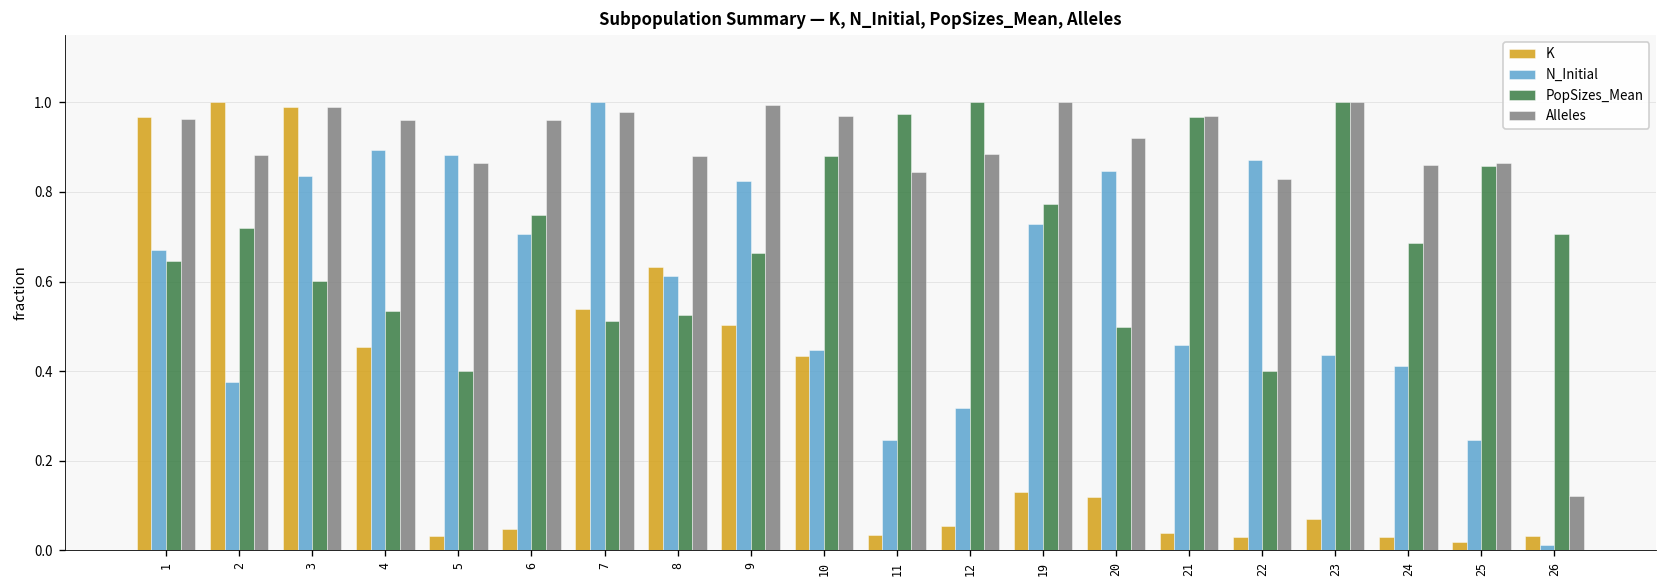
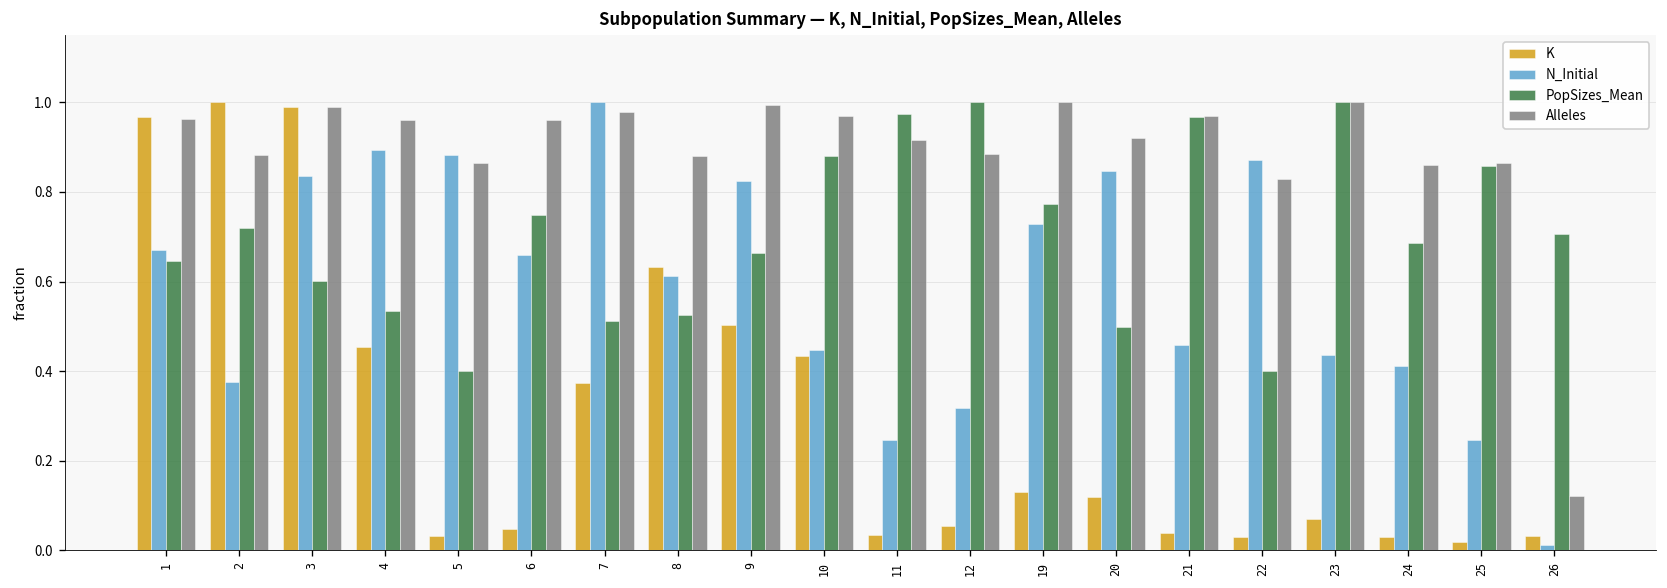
N_Initial, 6: 0.71 -> 0.66
K, 7: 0.54 -> 0.37
Alleles, 11: 0.85 -> 0.92
